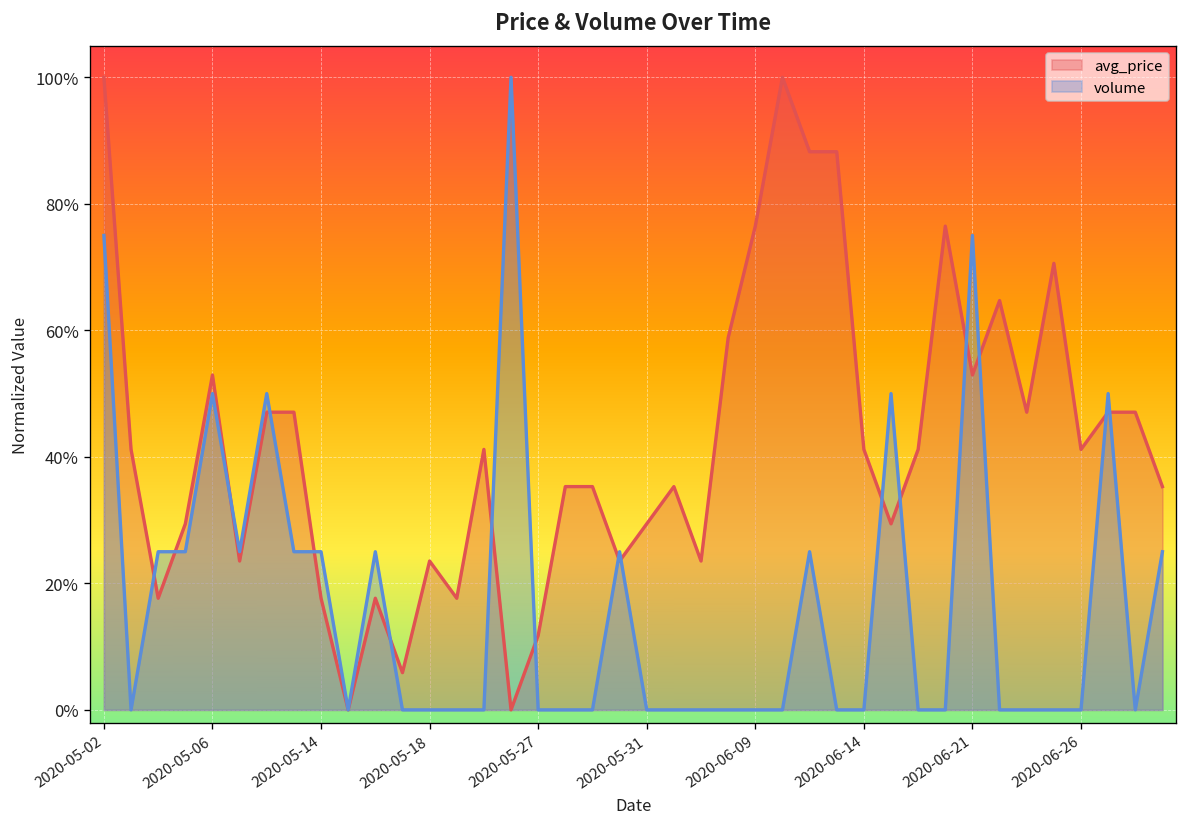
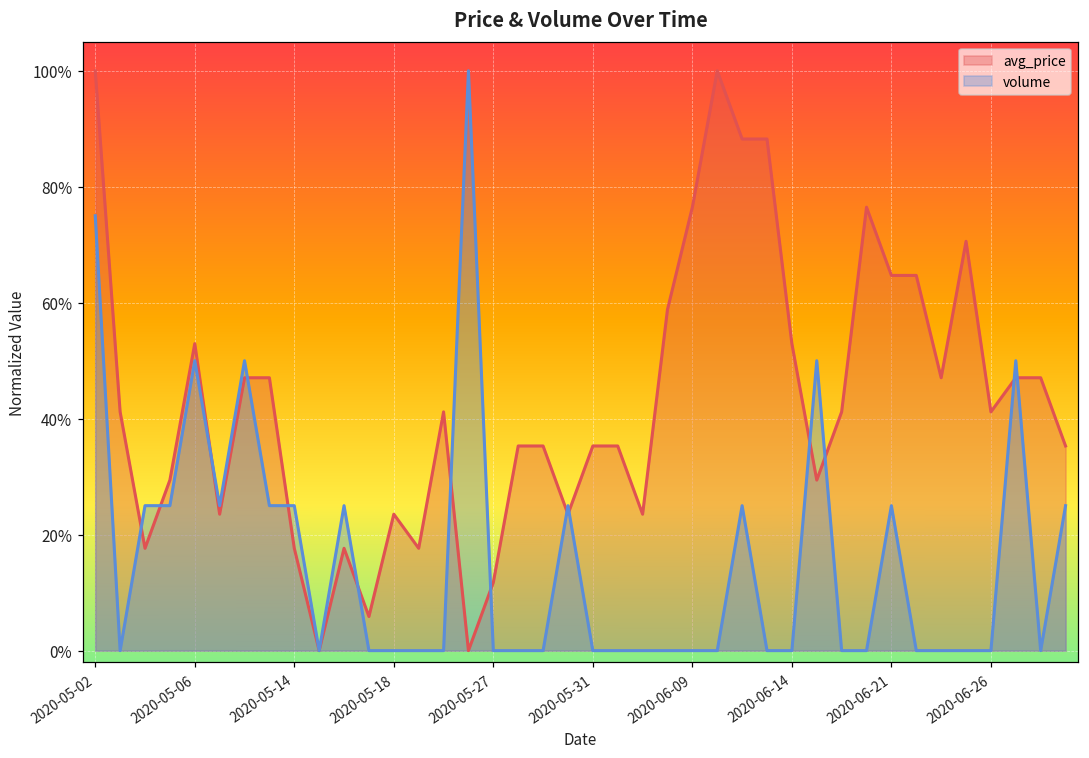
avg_price, 2020-05-31: 29% -> 35%
avg_price, 2020-06-14: 41% -> 53%
avg_price, 2020-06-21: 53% -> 65%
volume, 2020-06-21: 75% -> 25%
